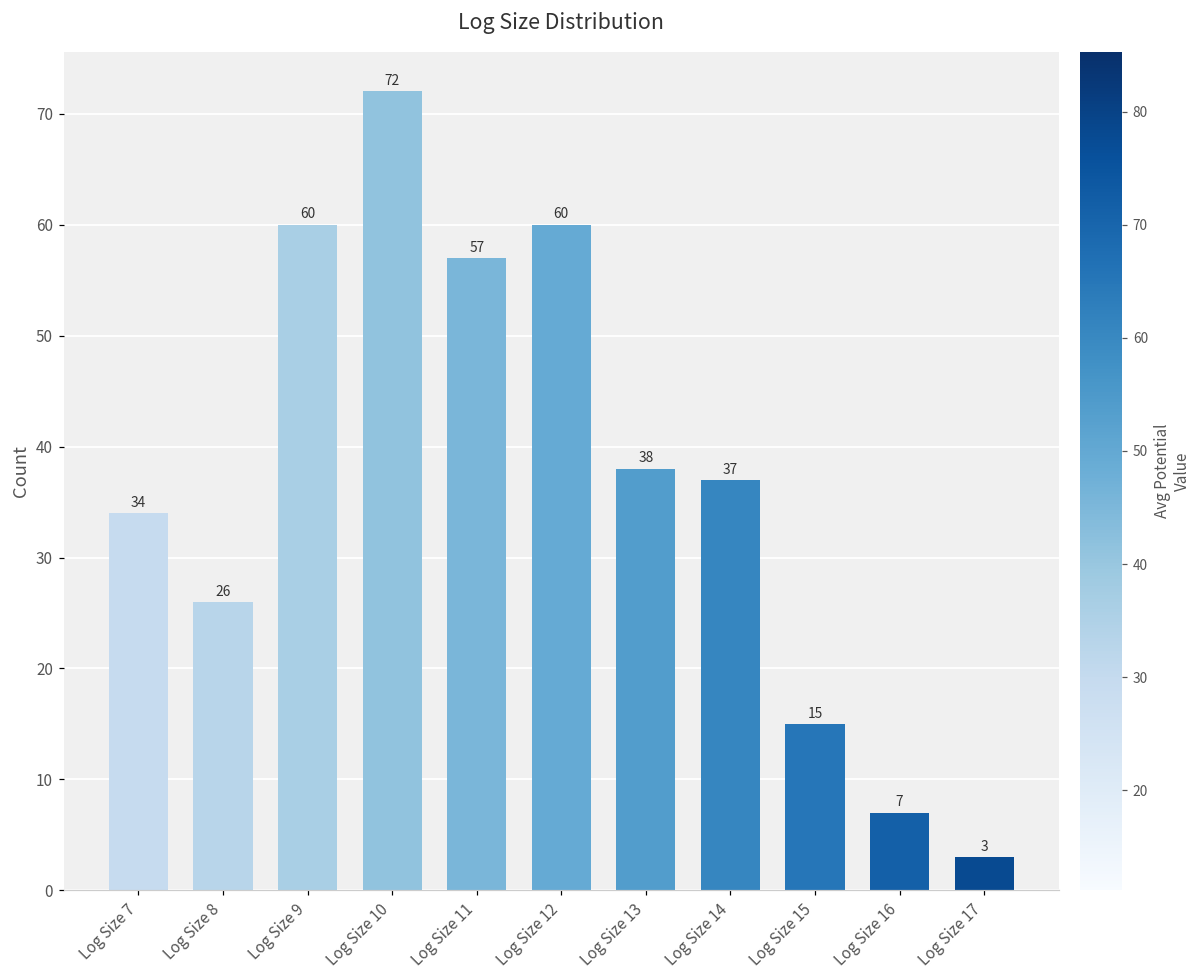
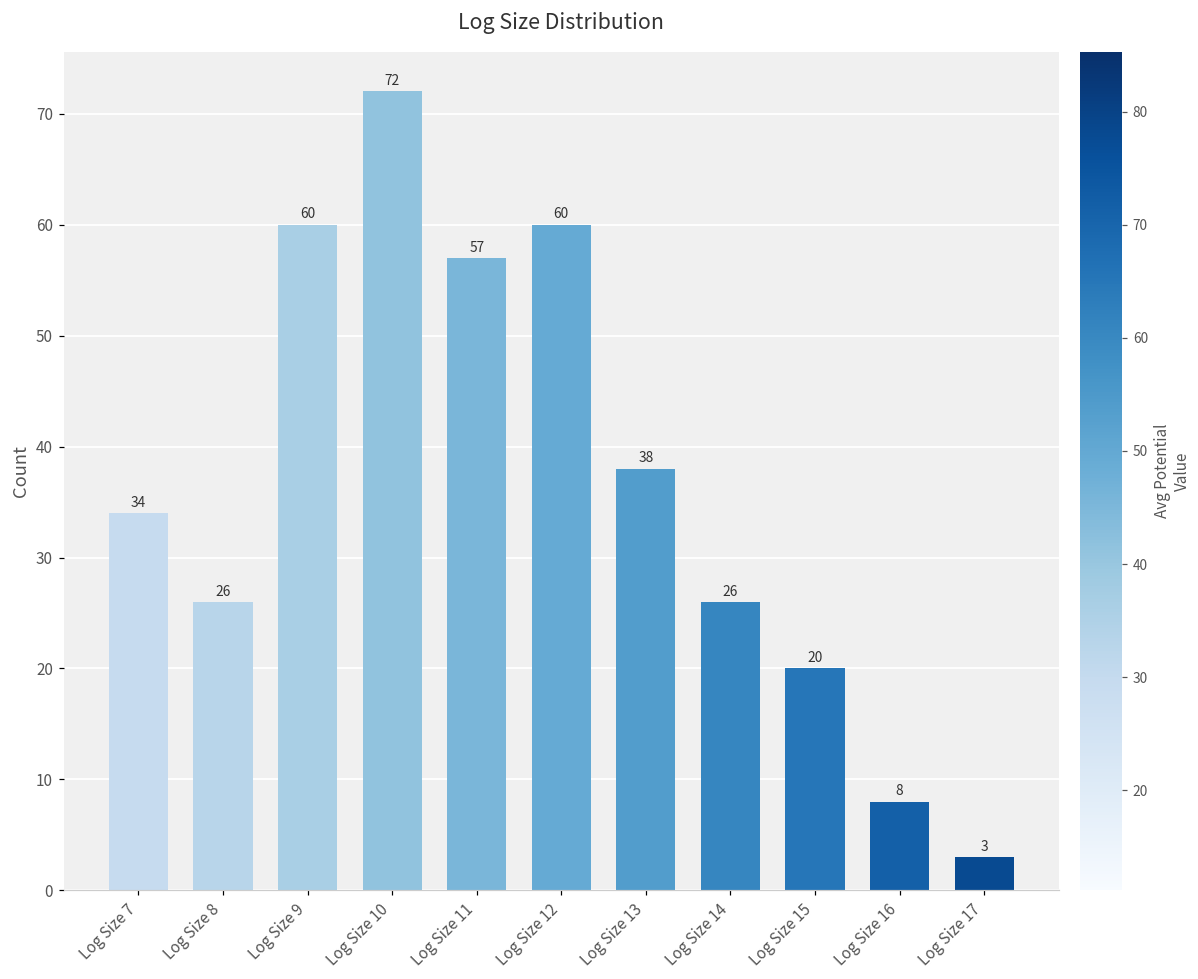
Log Size 14: 37 -> 26
Log Size 15: 15 -> 20
Log Size 16: 7 -> 8
